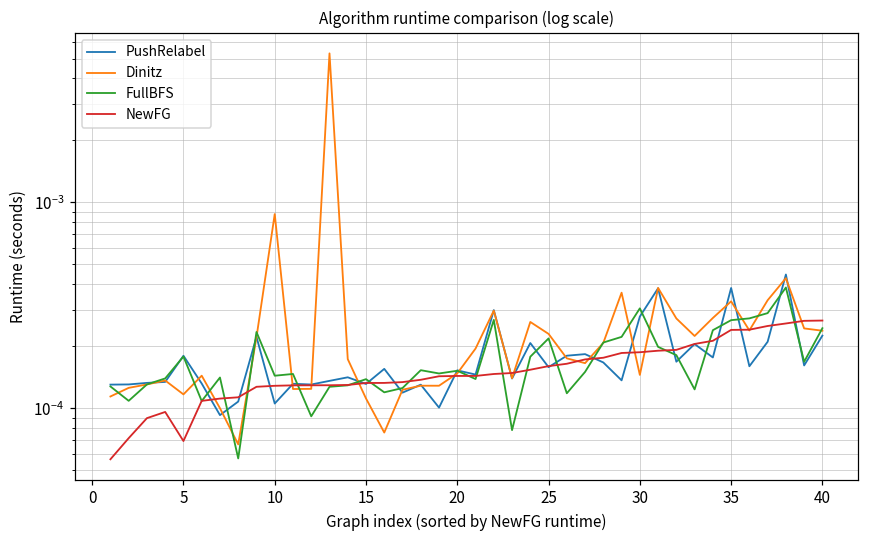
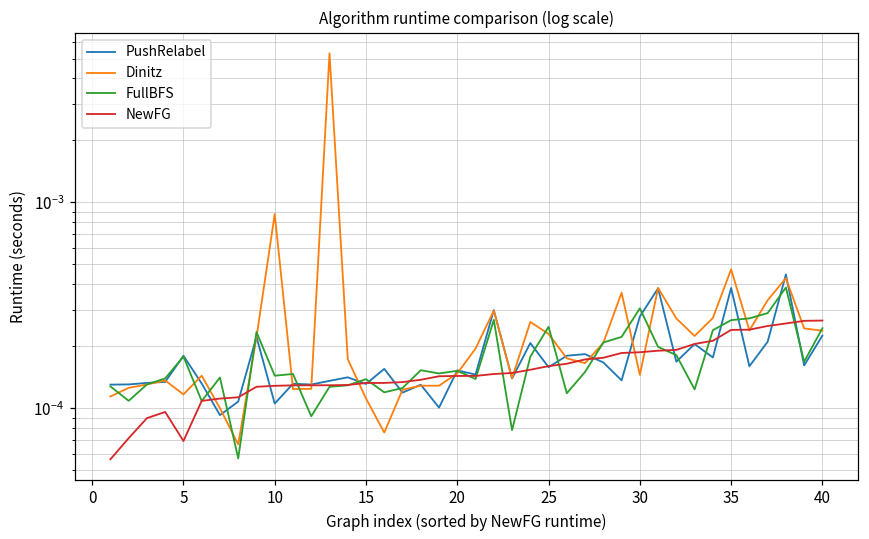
FullBFS, 25: 0.00022 -> 0.00025
Dinitz, 35: 0.00033 -> 0.00047
